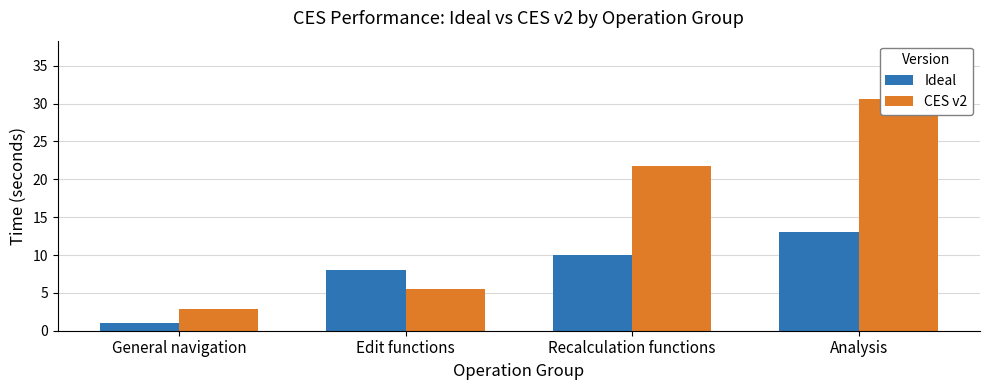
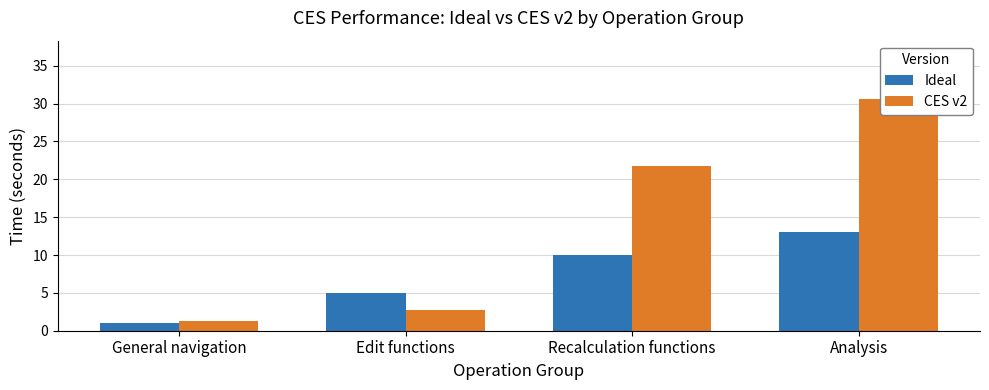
CES v2, General navigation: 3 -> 1
Ideal, Edit functions: 8 -> 5
CES v2, Edit functions: 6 -> 3
